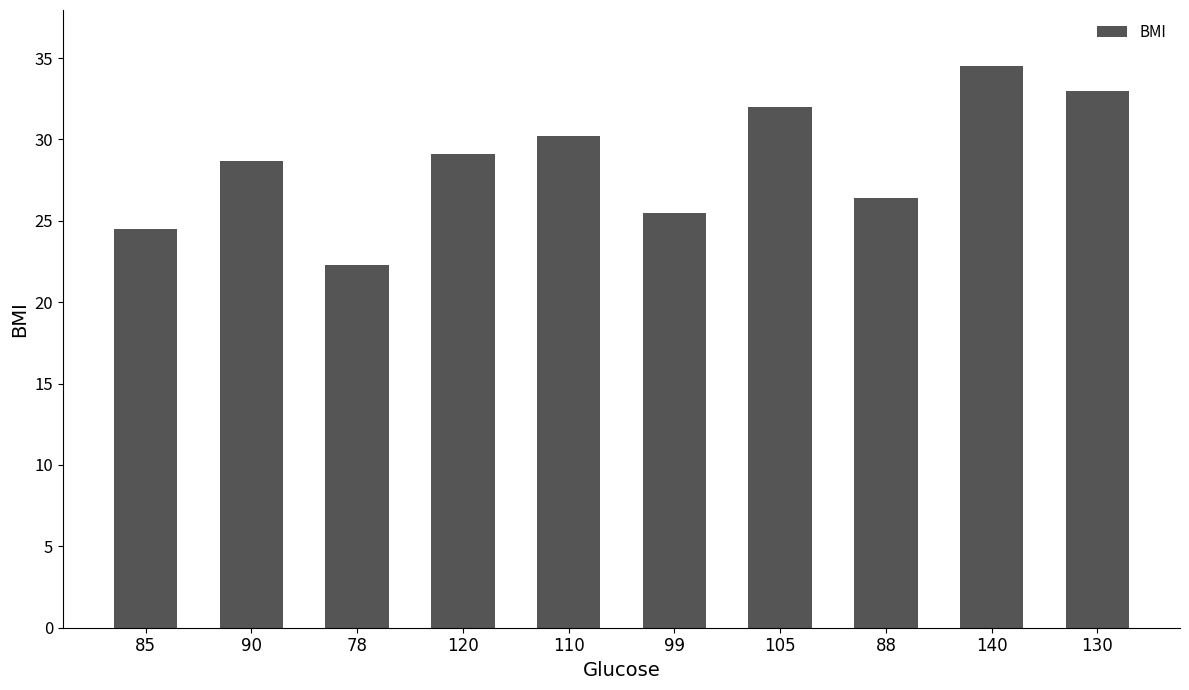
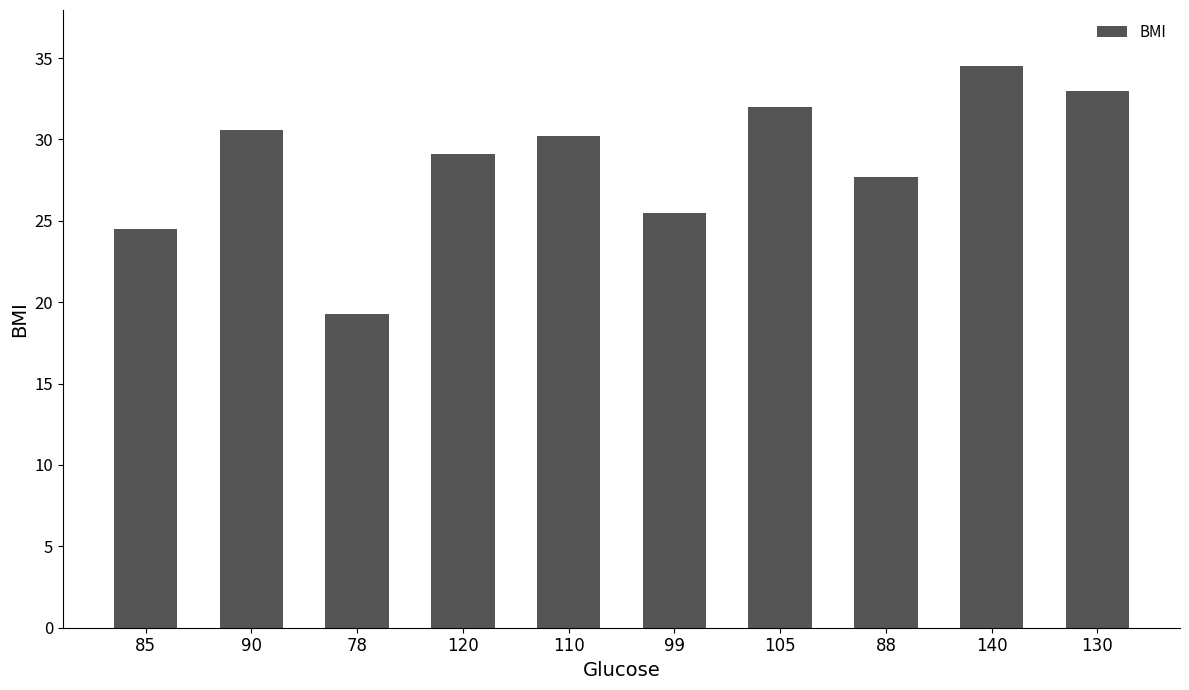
90: 28.7 -> 30.6
78: 22.3 -> 19.3
88: 26.4 -> 27.7
